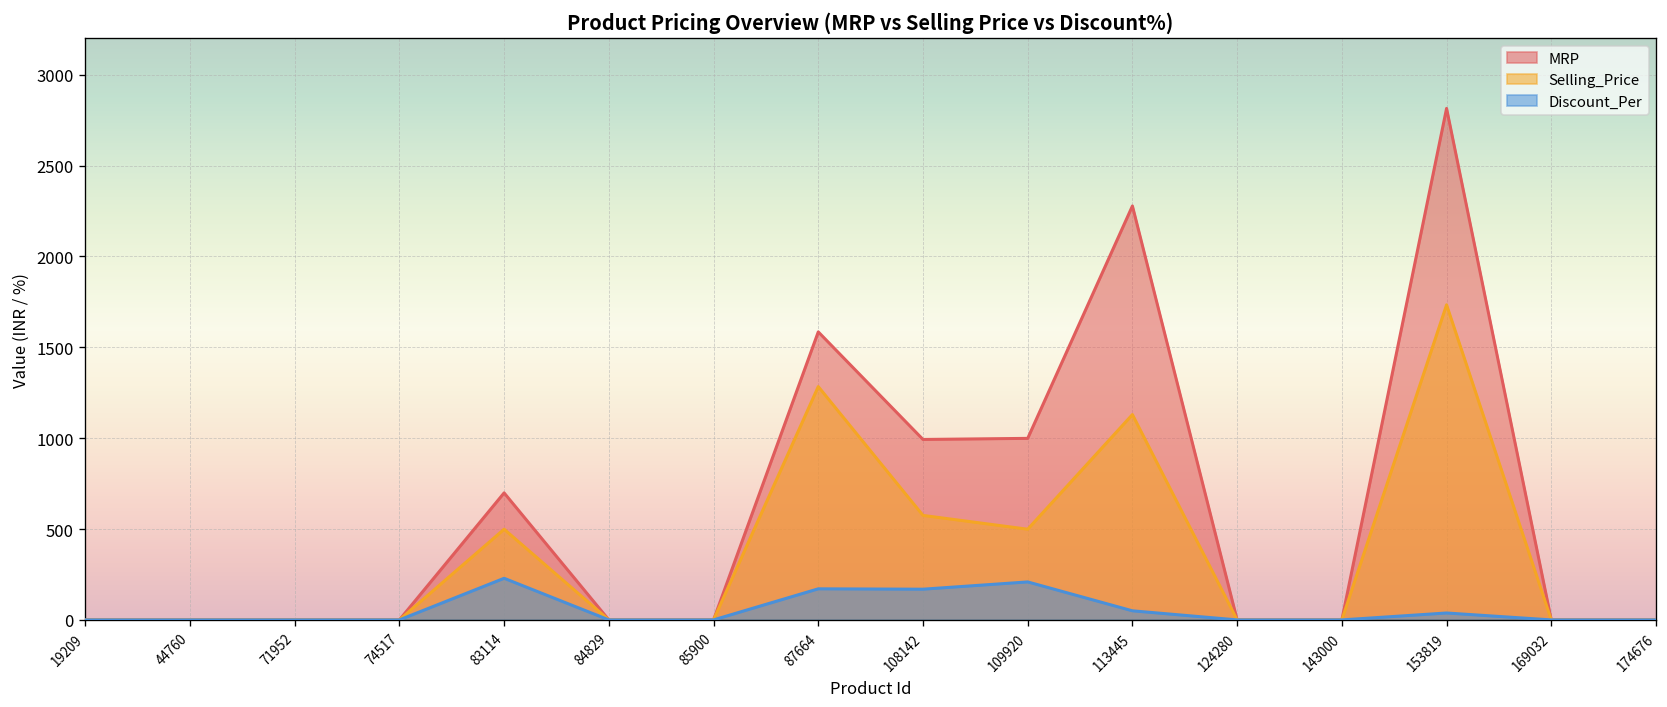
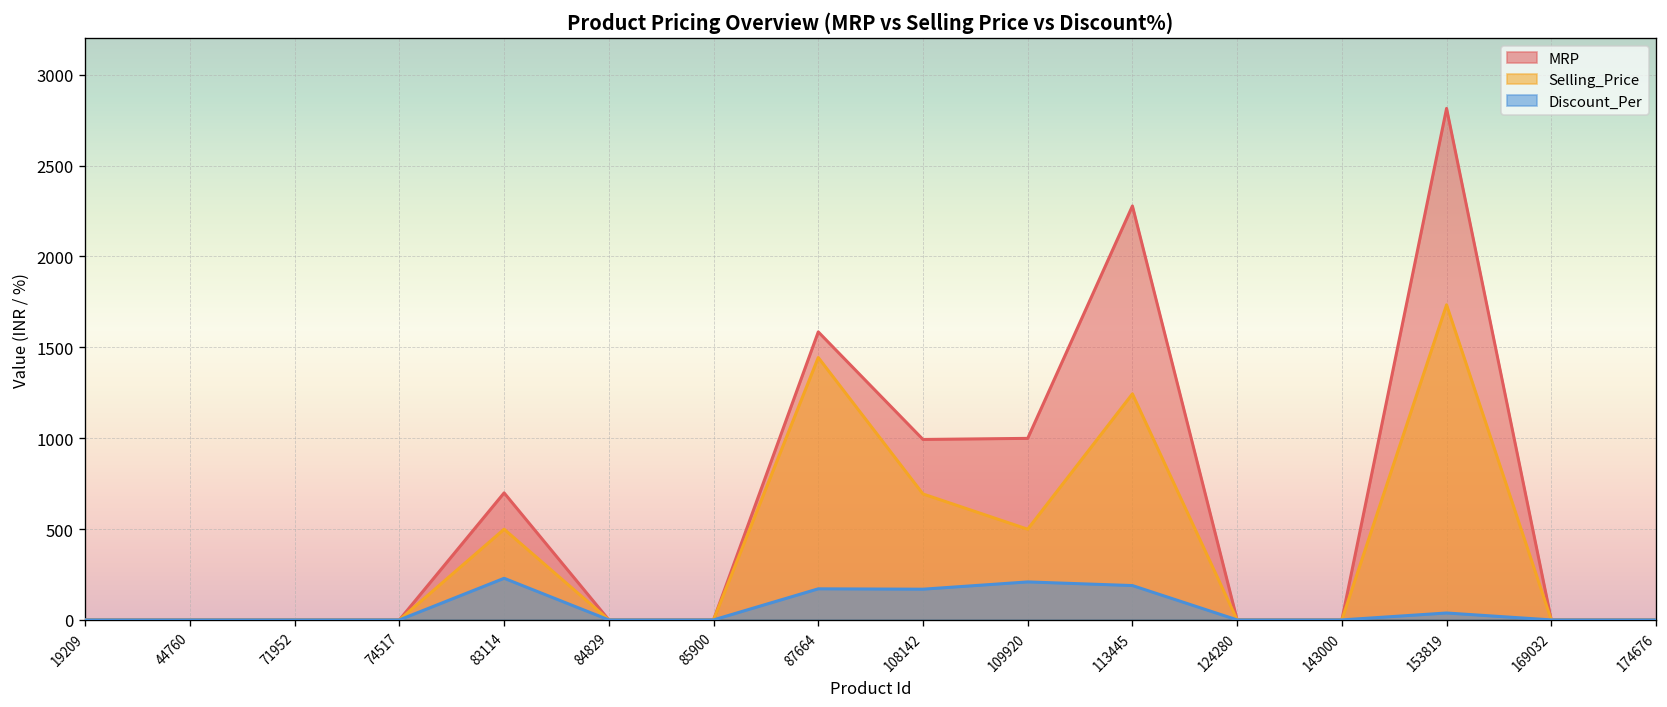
Selling_Price, 87664: 1280 -> 1440
Selling_Price, 108142: 580 -> 690
Selling_Price, 113445: 1130 -> 1240
Discount_Per, 113445: 50 -> 190
